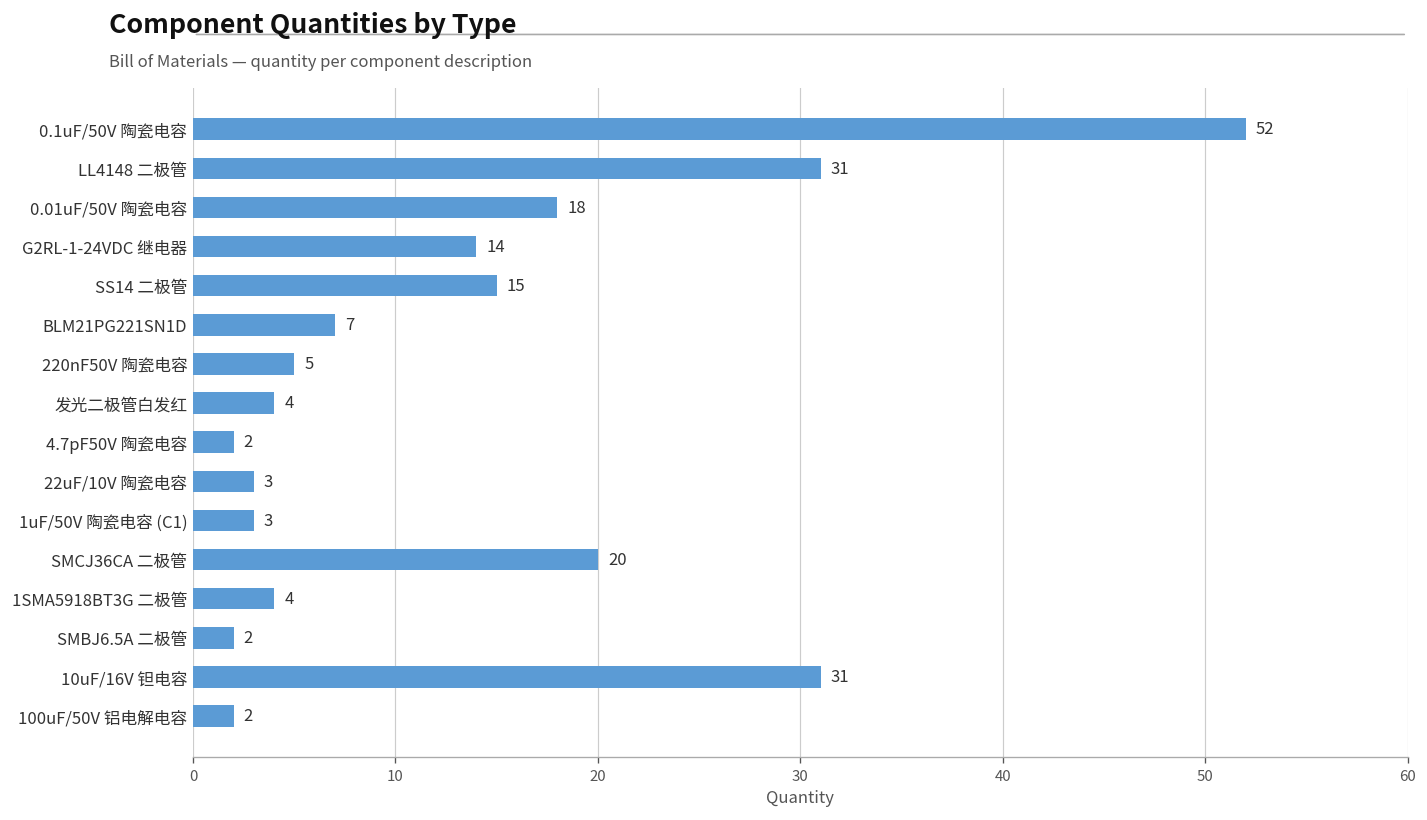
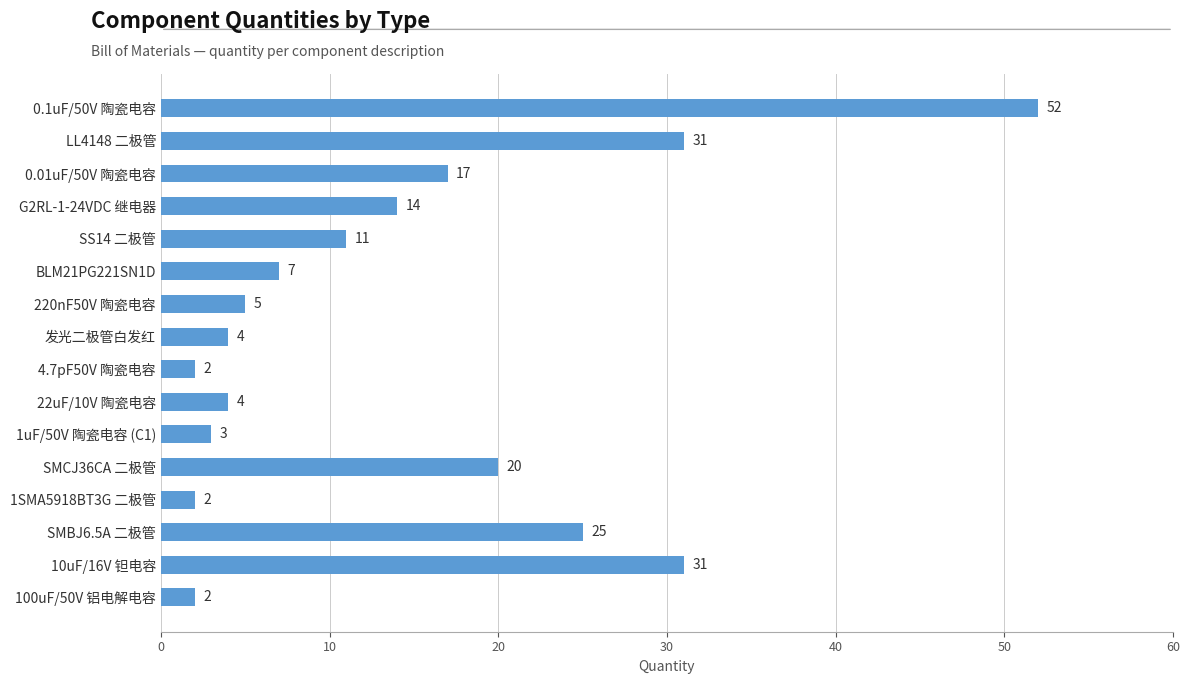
0.01uF/50V 陶瓷电容: 18 -> 17
SS14 二极管: 15 -> 11
22uF/10V 陶瓷电容: 3 -> 4
1SMA5918BT3G 二极管: 4 -> 2
SMBJ6.5A 二极管: 2 -> 25
